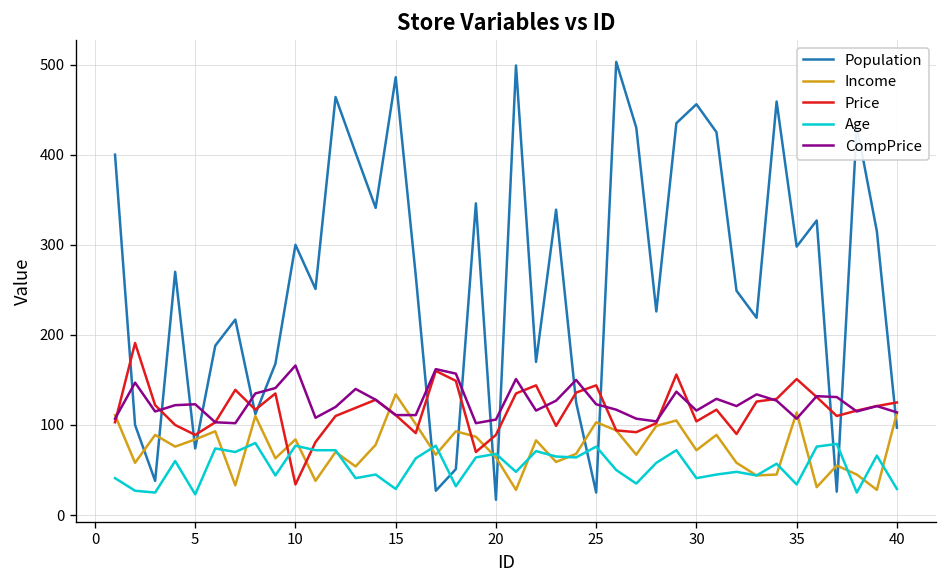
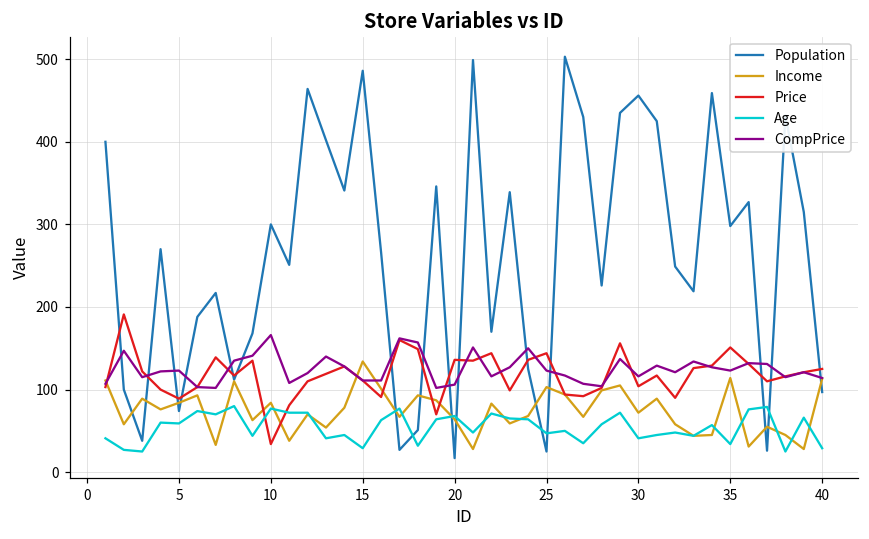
Age, 5: 20 -> 60
Price, 20: 90 -> 140
Age, 25: 80 -> 50
CompPrice, 35: 110 -> 120
